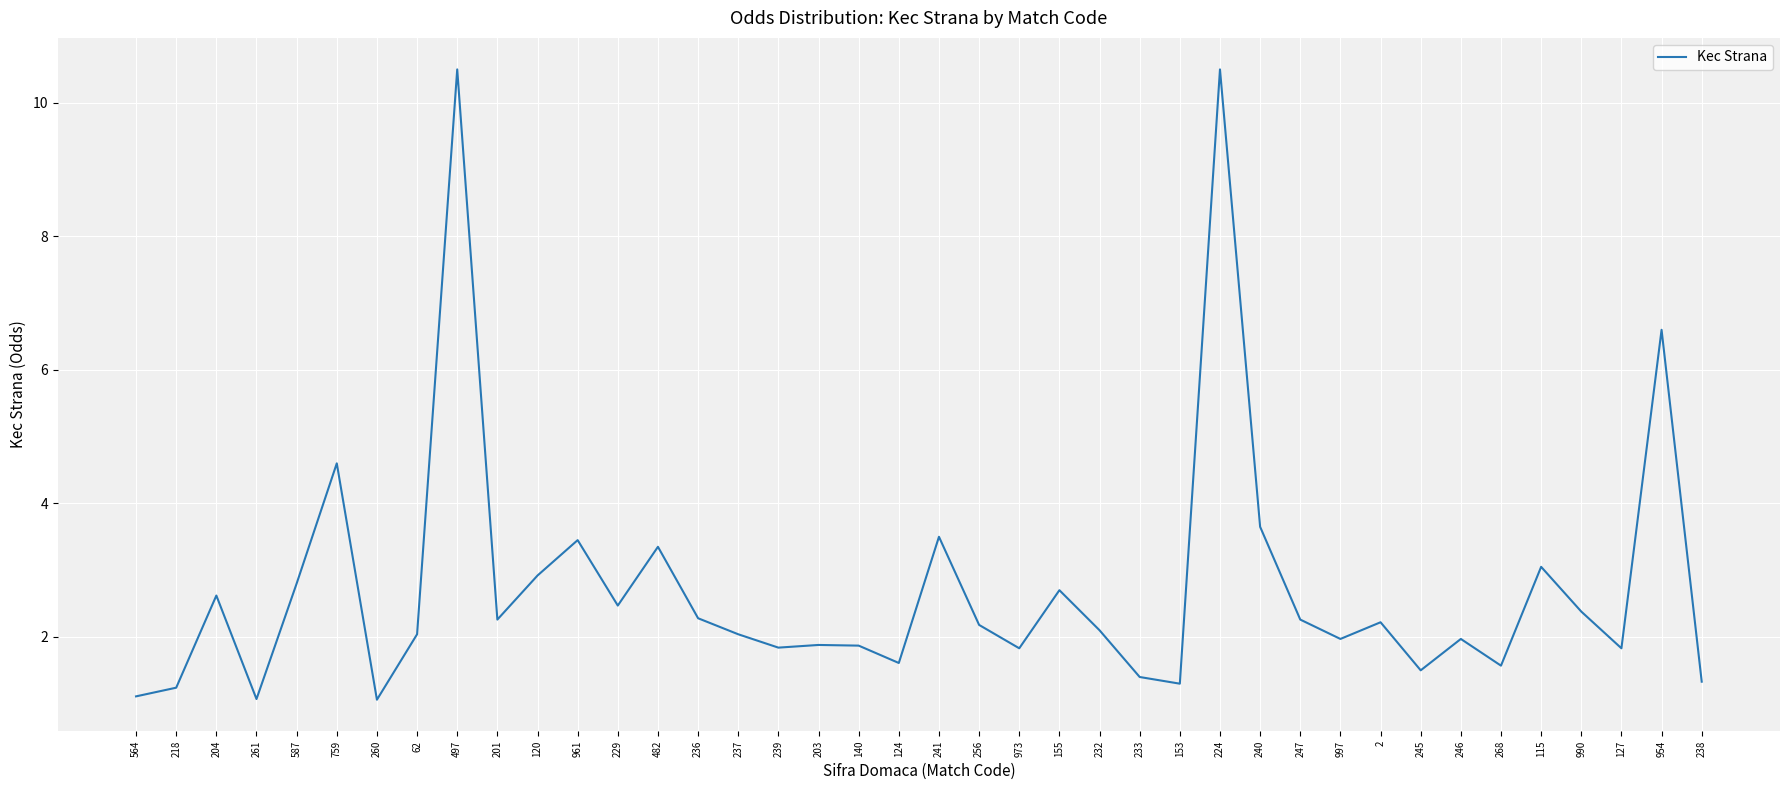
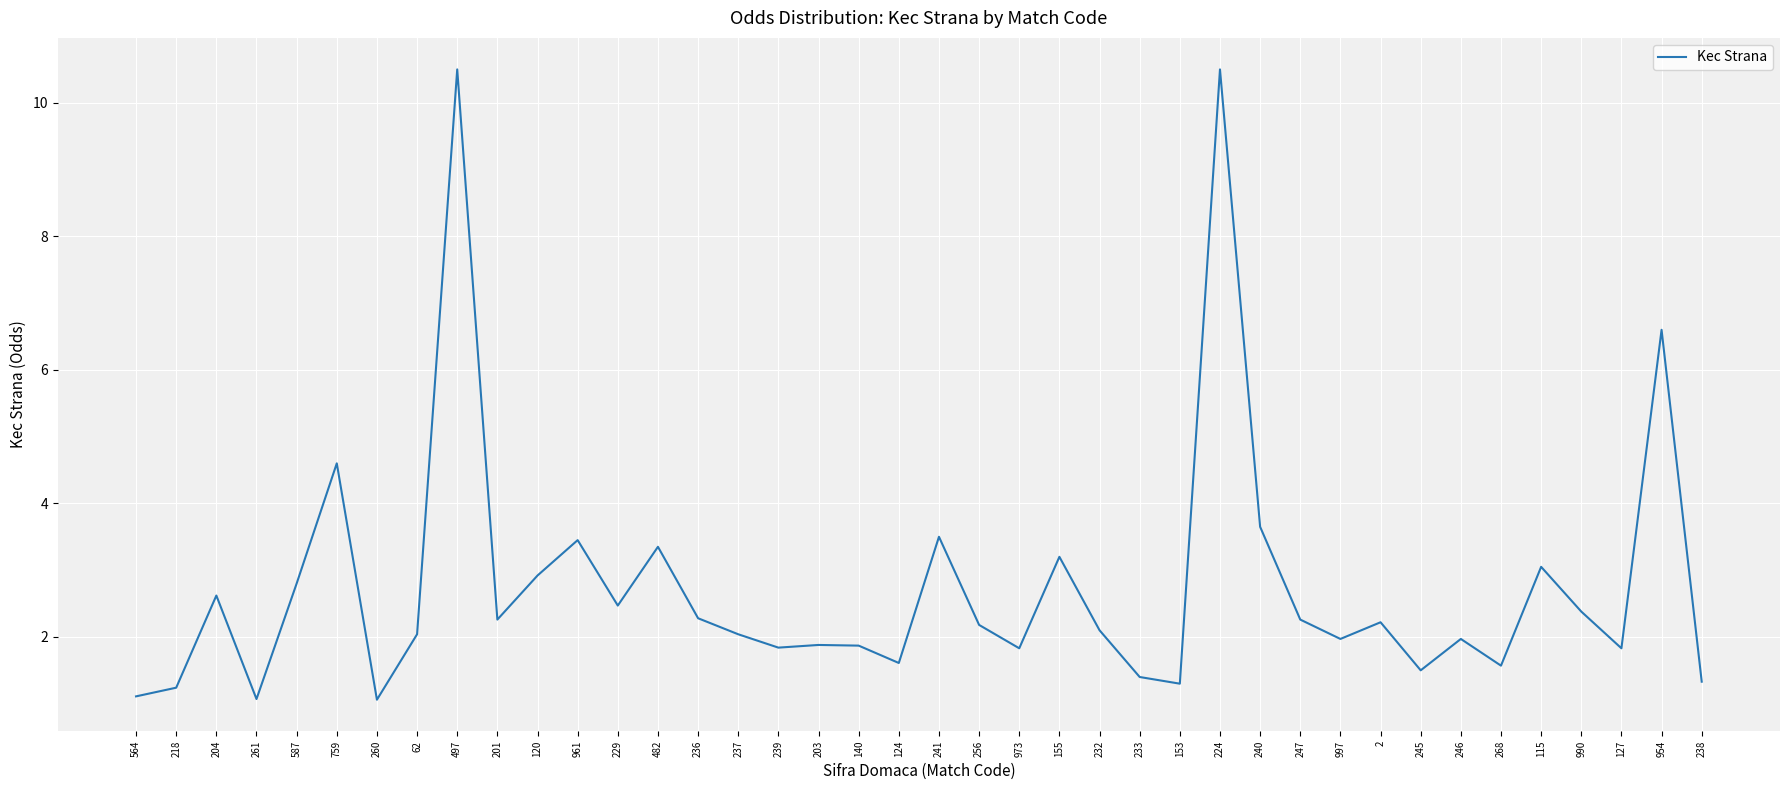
155: 2.7 -> 3.2
